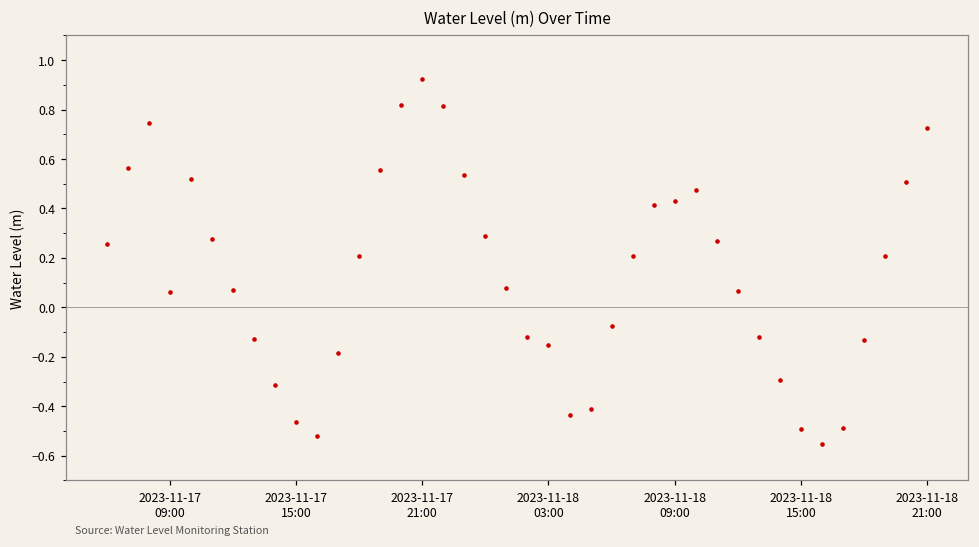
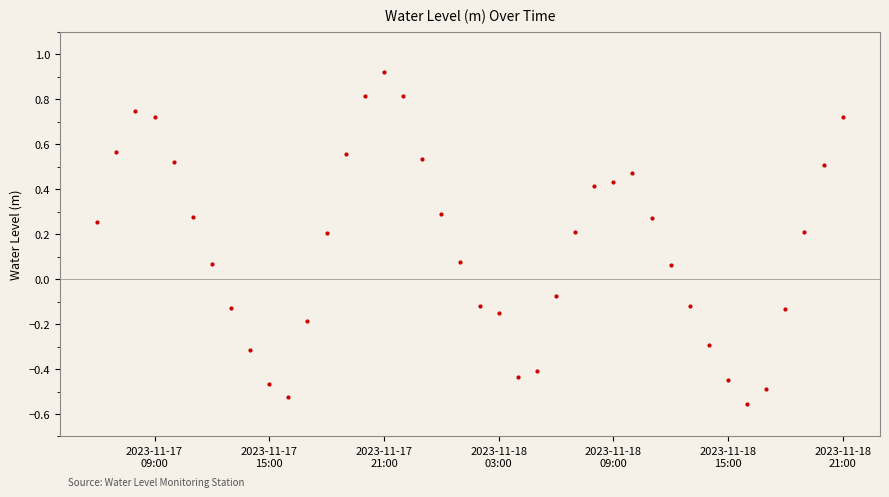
2023-11-17 09:00: 0.06 -> 0.72
2023-11-18 15:00: -0.49 -> -0.45
